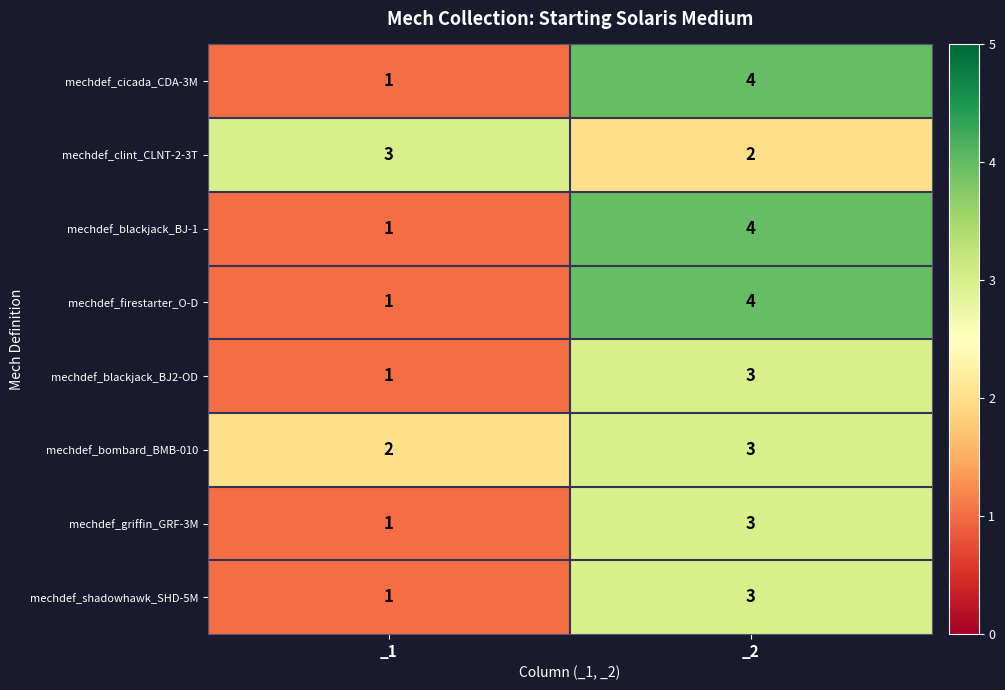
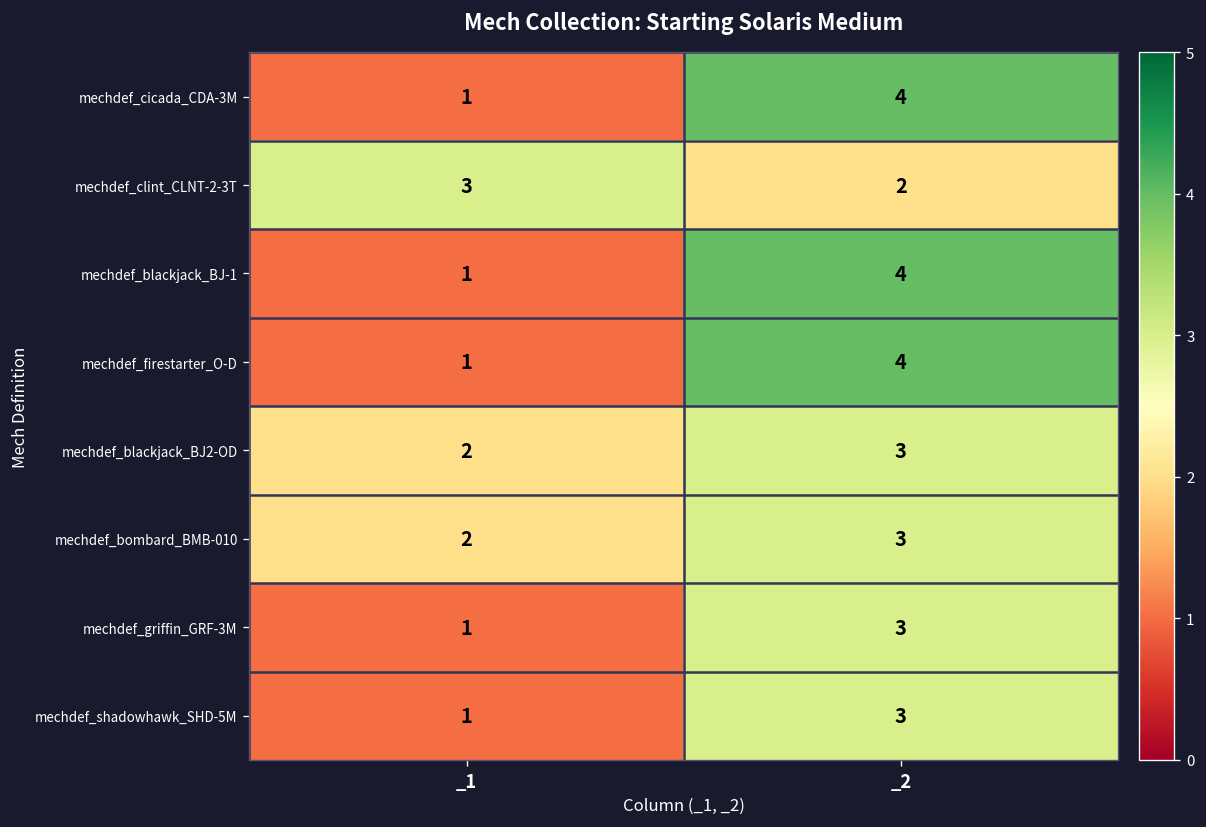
mechdef_blackjack_BJ2-OD, _1: 1 -> 2
